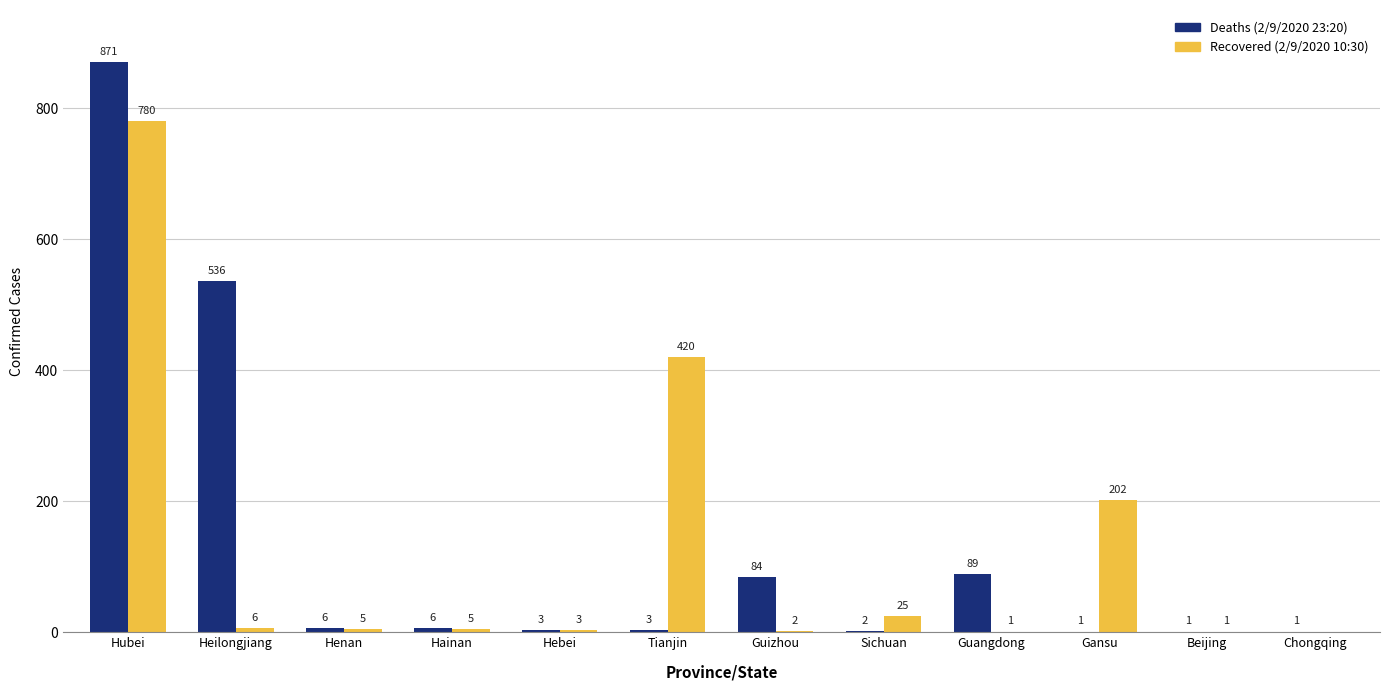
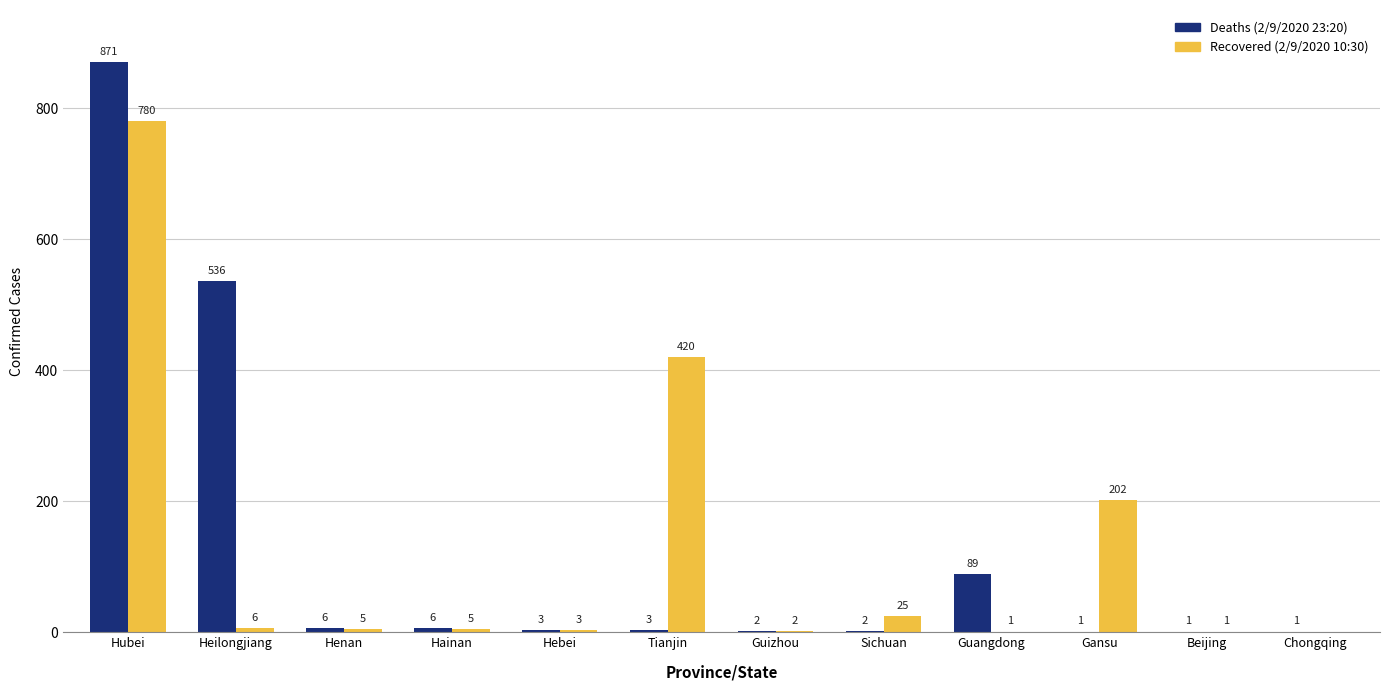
Deaths (2/9/2020 23:20), Guizhou: 84 -> 2
